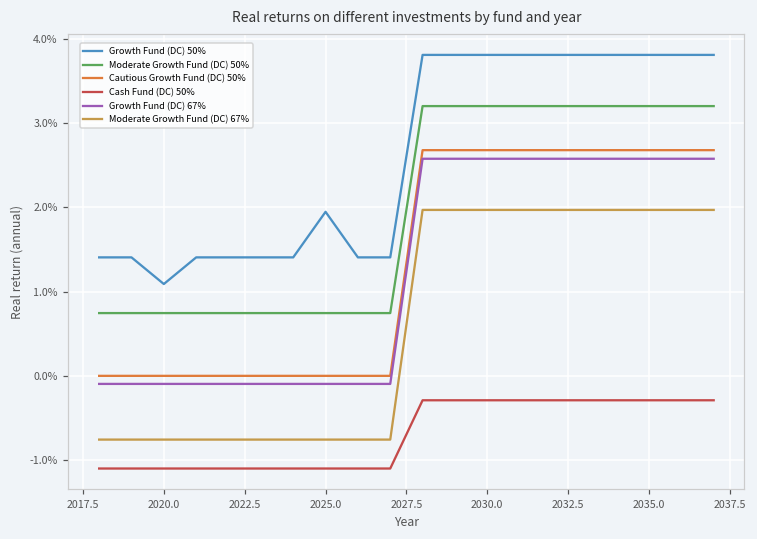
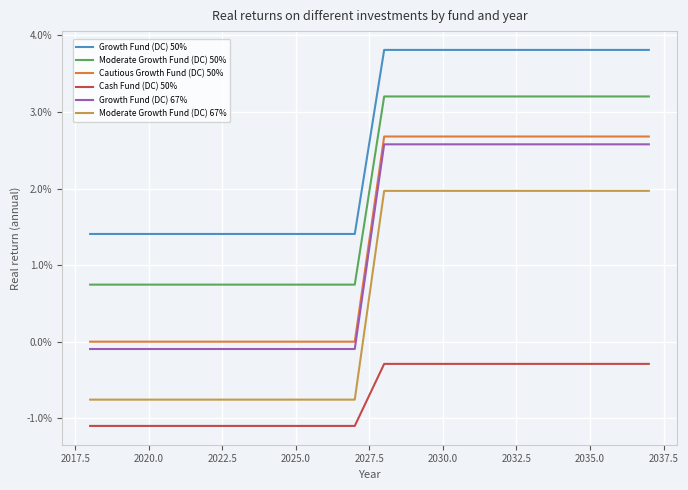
Growth Fund (DC) 50%, 2020.0: 1.1% -> 1.4%
Growth Fund (DC) 50%, 2025.0: 1.9% -> 1.4%
